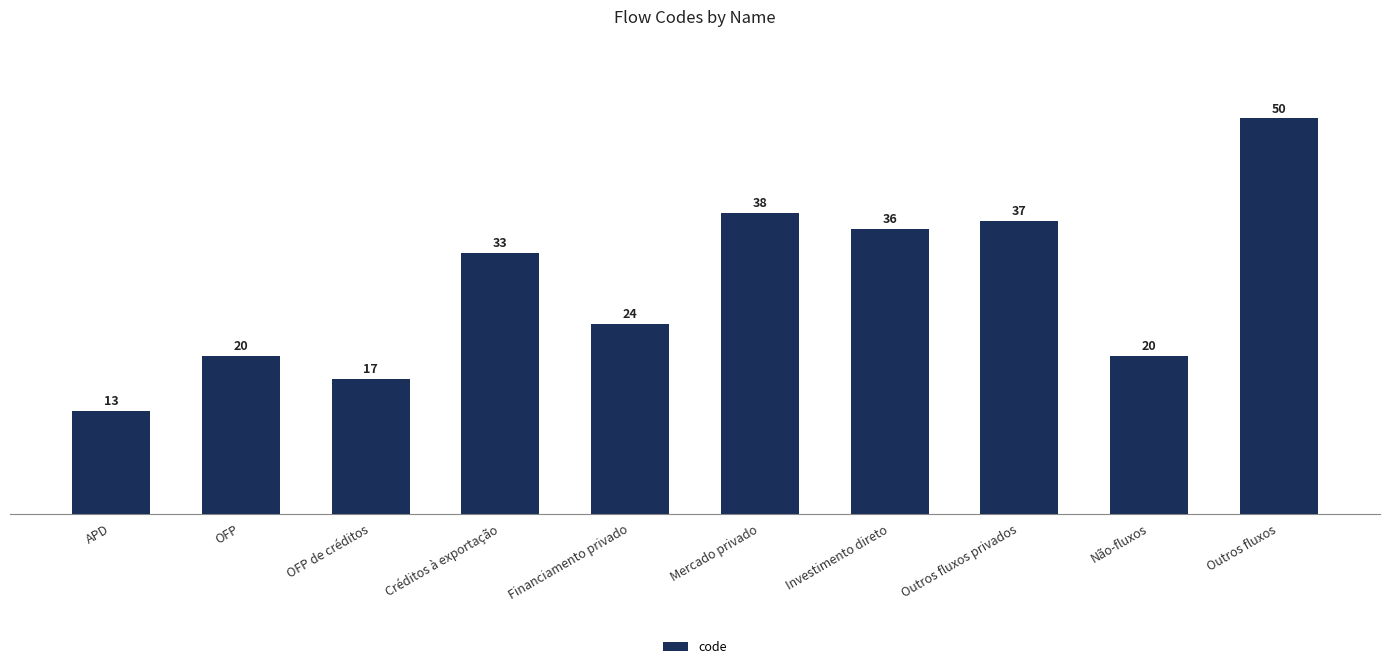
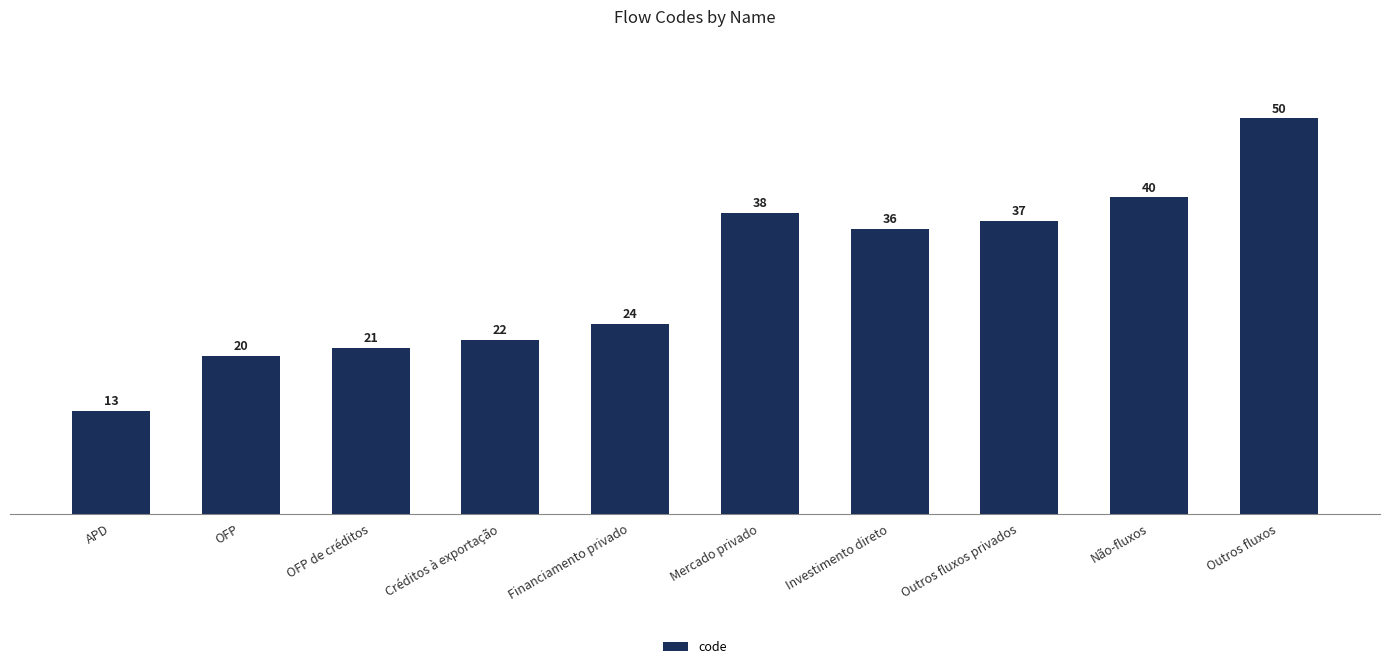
OFP de créditos: 17 -> 21
Créditos à exportação: 33 -> 22
Não-fluxos: 20 -> 40
